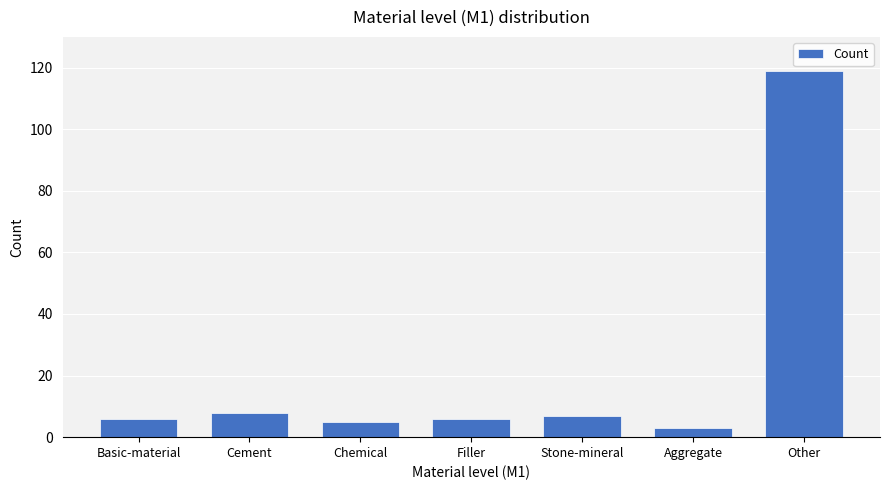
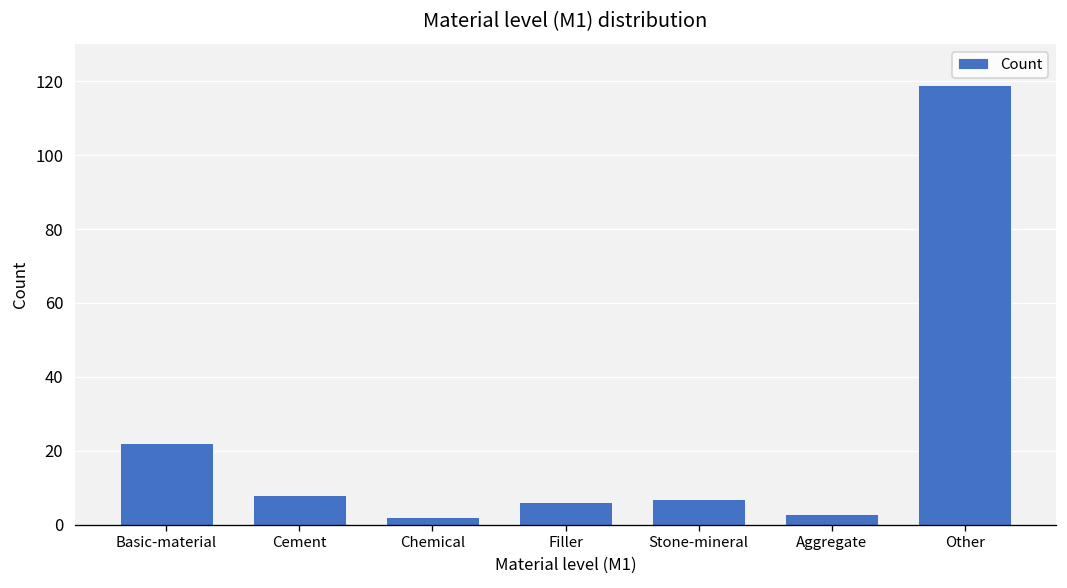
Basic-material: 6 -> 22
Chemical: 5 -> 2
